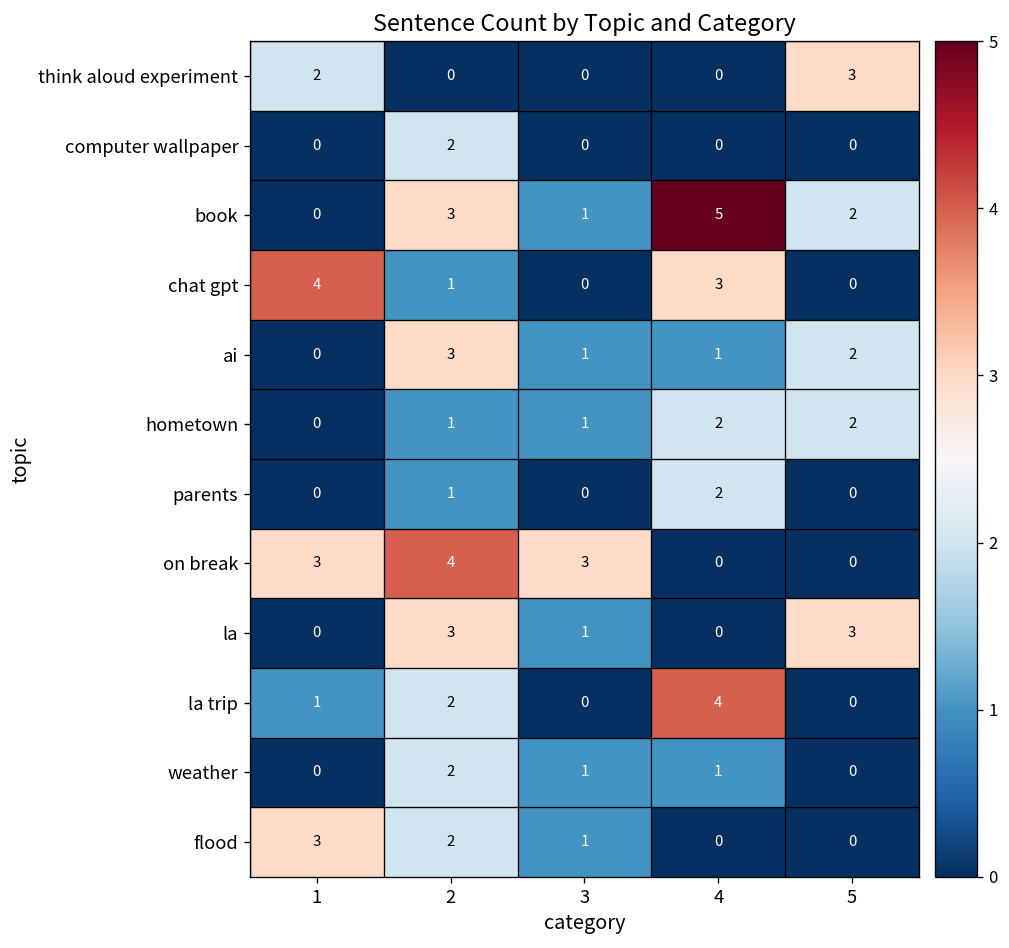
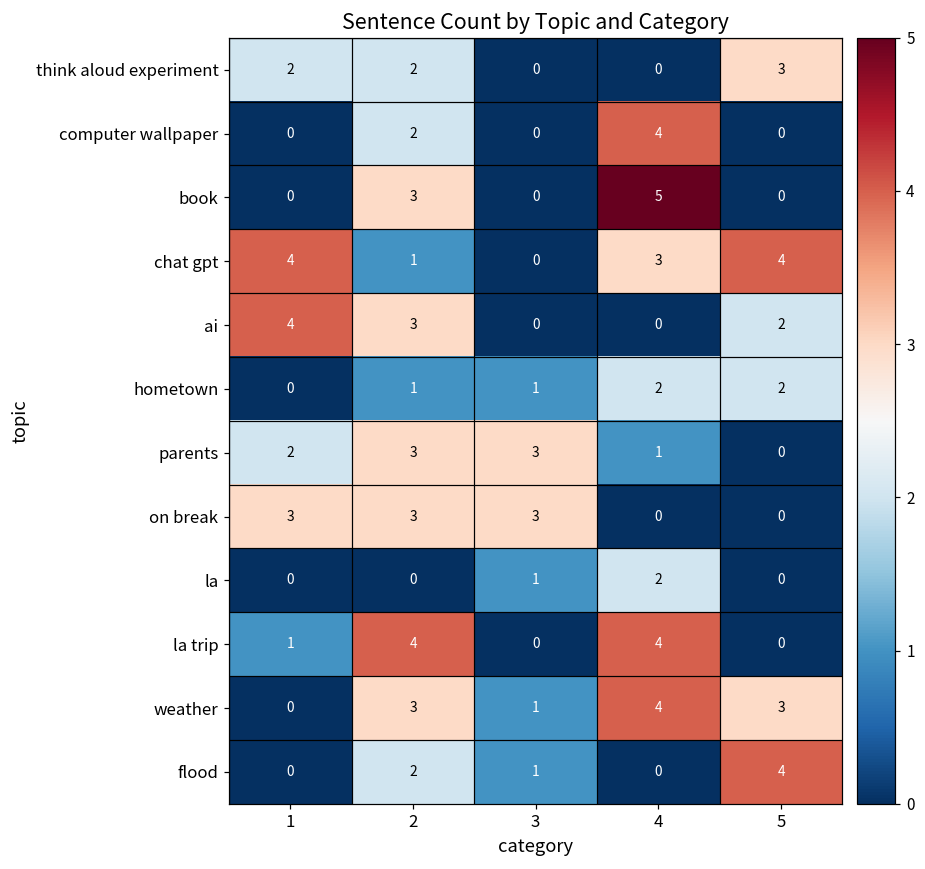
think aloud experiment, 2: 0 -> 2
computer wallpaper, 4: 0 -> 4
book, 3: 1 -> 0
book, 5: 2 -> 0
chat gpt, 5: 0 -> 4
ai, 1: 0 -> 4
ai, 3: 1 -> 0
ai, 4: 1 -> 0
parents, 1: 0 -> 2
parents, 2: 1 -> 3
parents, 3: 0 -> 3
parents, 4: 2 -> 1
on break, 2: 4 -> 3
la, 2: 3 -> 0
la, 4: 0 -> 2
la, 5: 3 -> 0
la trip, 2: 2 -> 4
weather, 2: 2 -> 3
weather, 4: 1 -> 4
weather, 5: 0 -> 3
flood, 1: 3 -> 0
flood, 5: 0 -> 4
